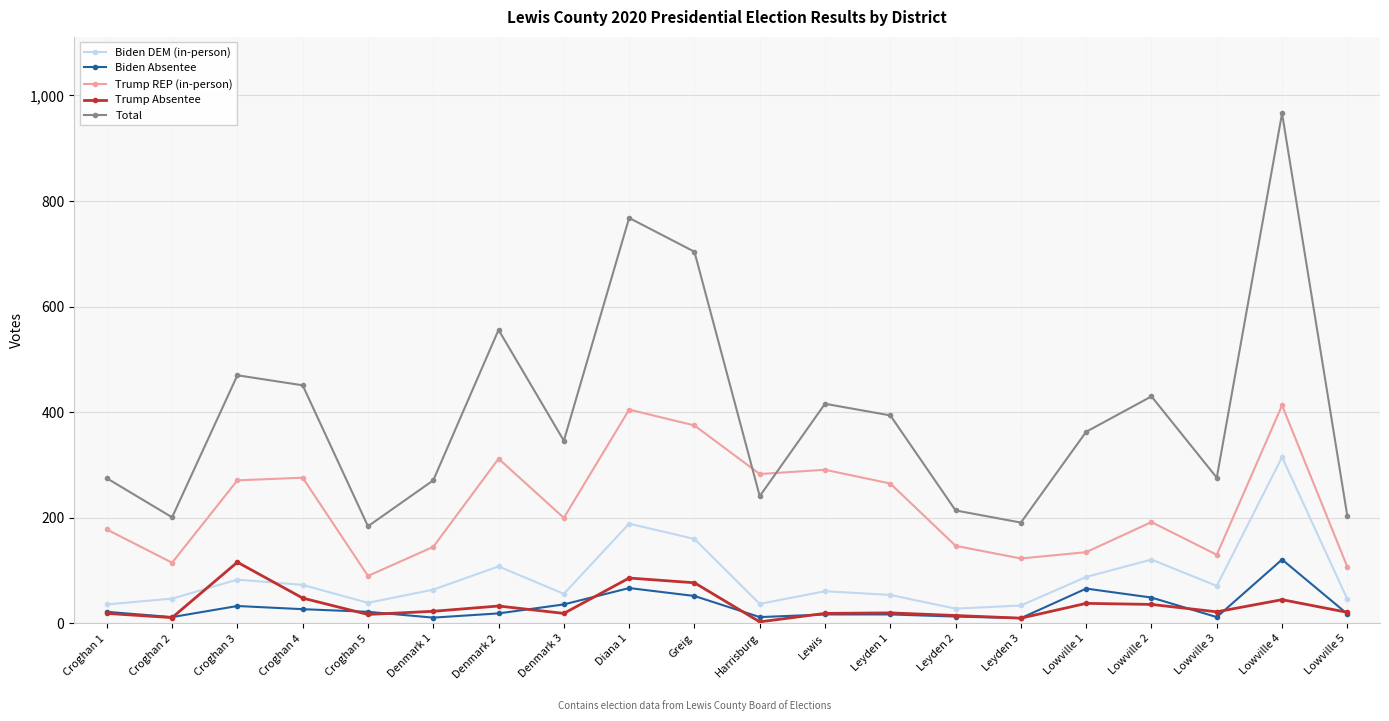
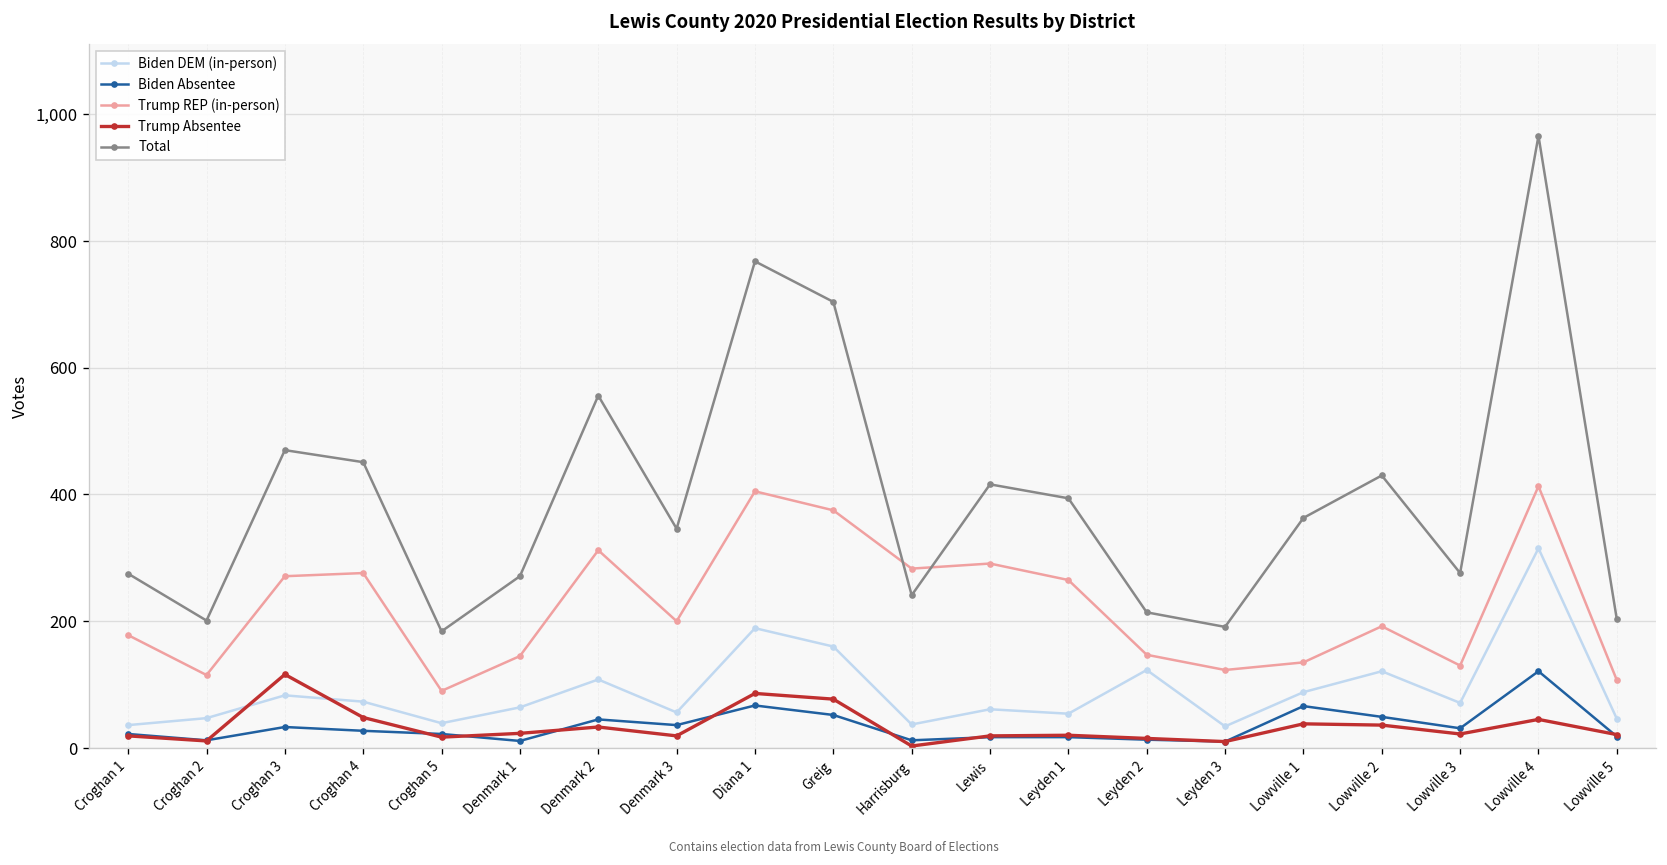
Biden Absentee, Denmark 2: 20 -> 50
Biden DEM (in-person), Leyden 2: 30 -> 120
Biden Absentee, Lowville 3: 10 -> 30
